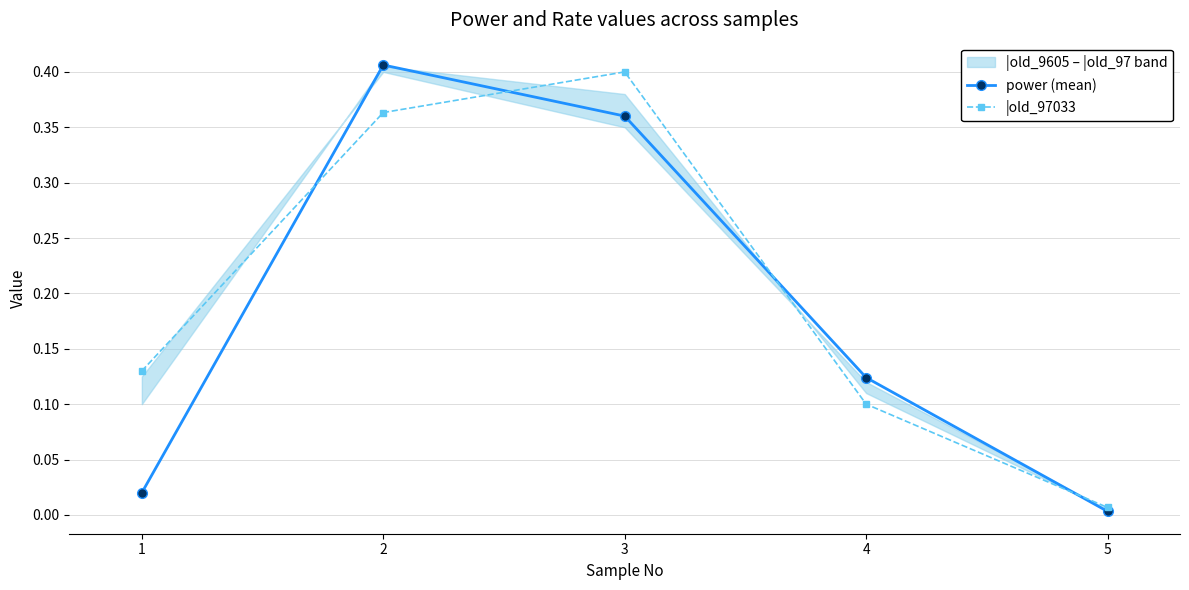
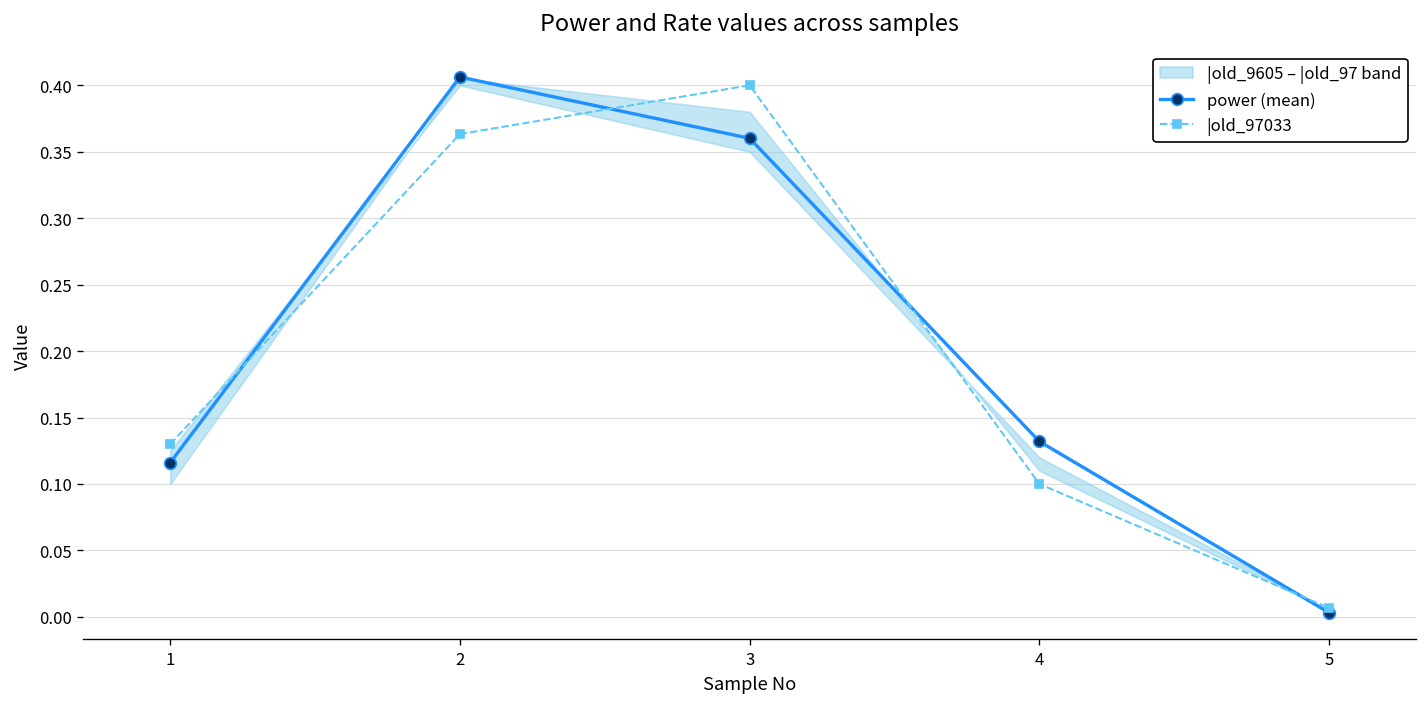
power (mean), 1: 0.020 -> 0.116
power (mean), 4: 0.124 -> 0.132
